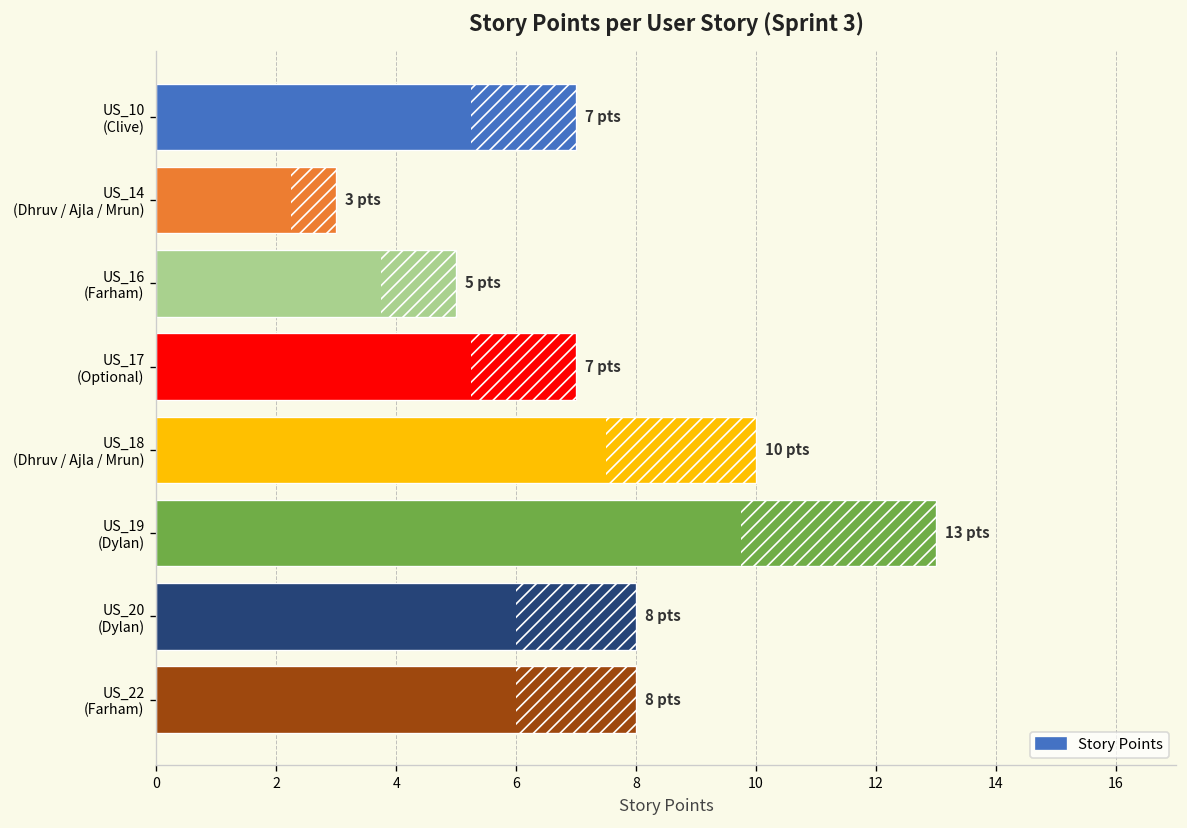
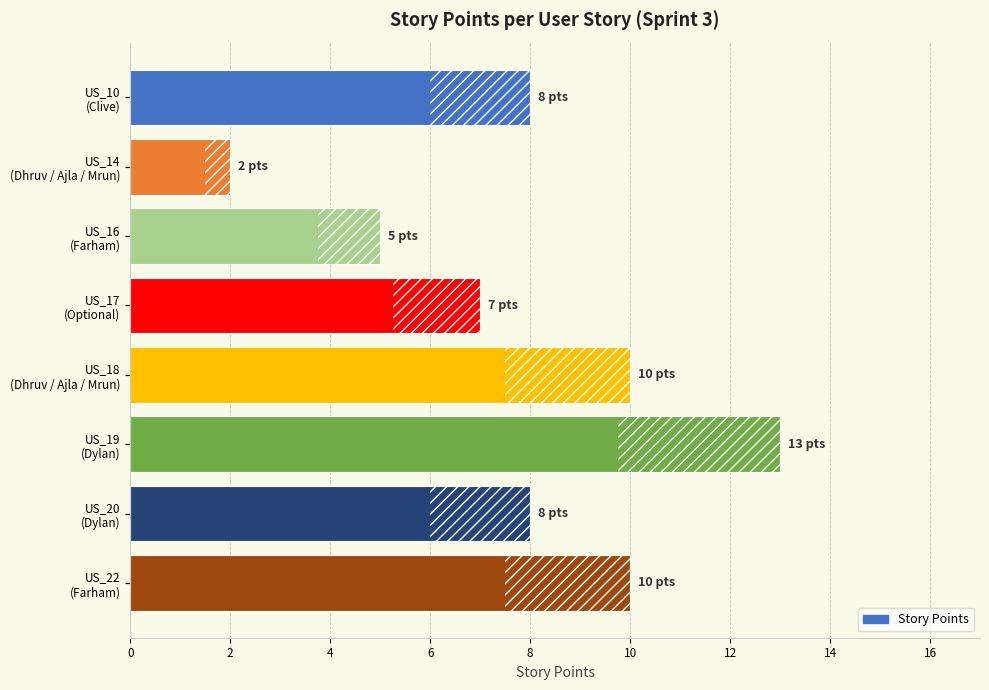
US_10 (Clive): 7 -> 8
US_14 (Dhruv / Ajla / Mrun): 3 -> 2
US_22 (Farham): 8 -> 10
